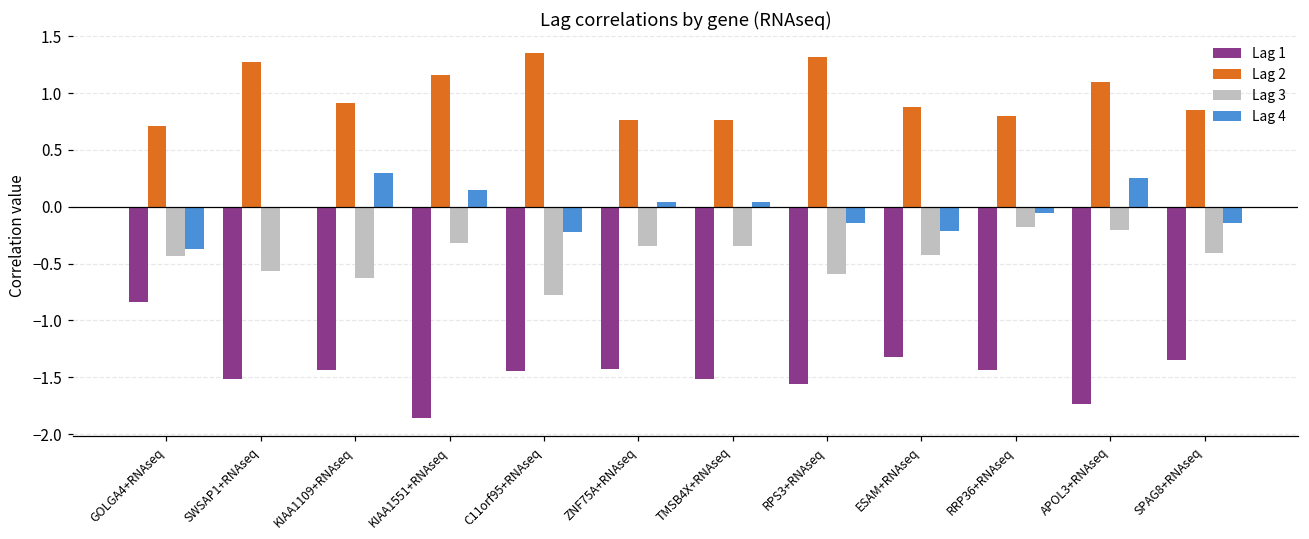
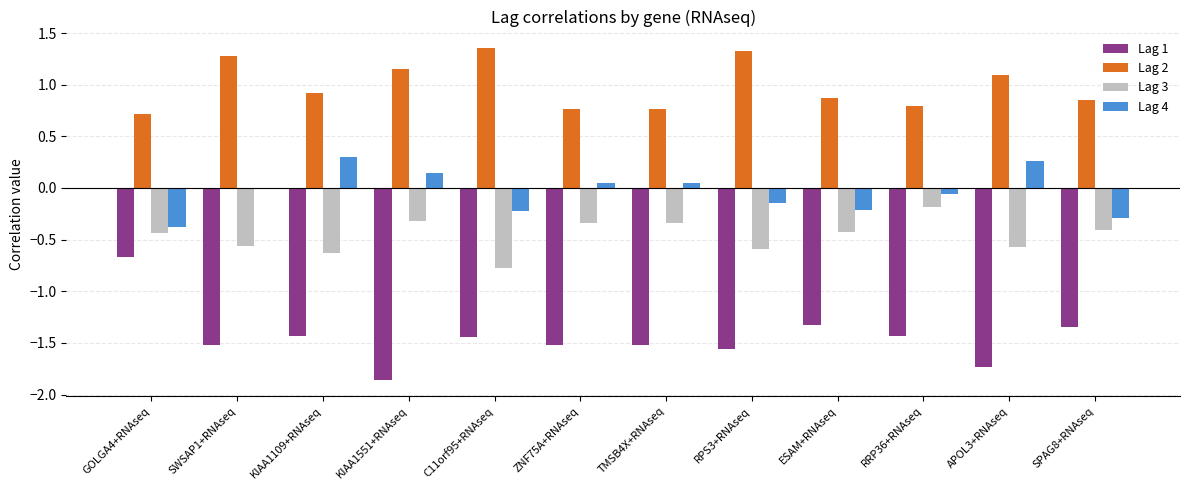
Lag 1, GOLGA4+RNAseq: -0.83 -> -0.66
Lag 1, ZNF75A+RNAseq: -1.42 -> -1.52
Lag 3, APOL3+RNAseq: -0.21 -> -0.57
Lag 4, SPAG8+RNAseq: -0.14 -> -0.29
